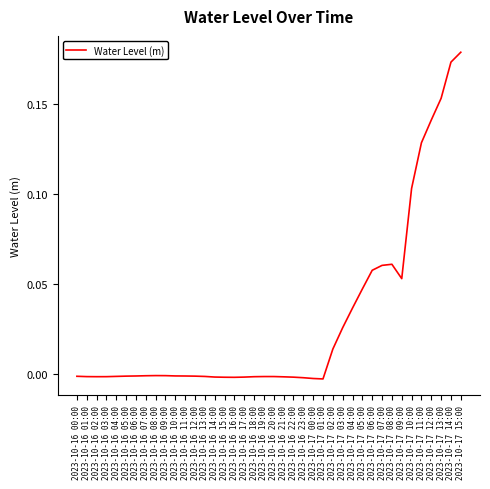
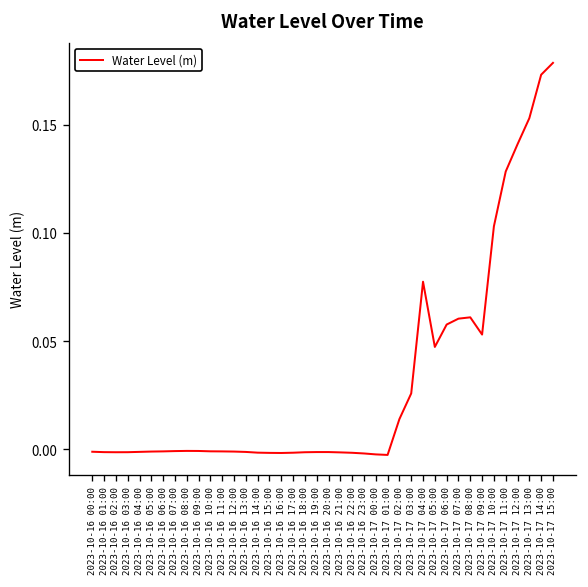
2023-10-17 04:00: 0.037 -> 0.077
